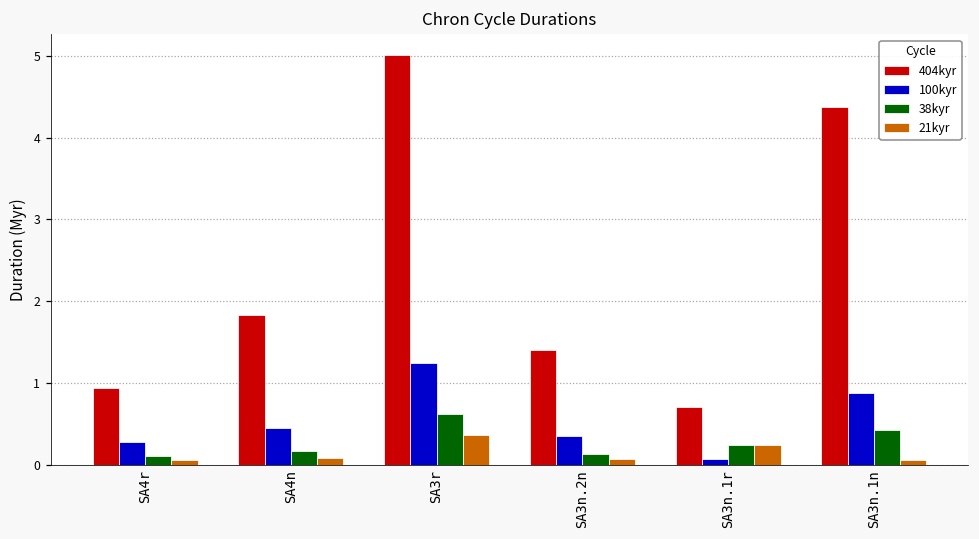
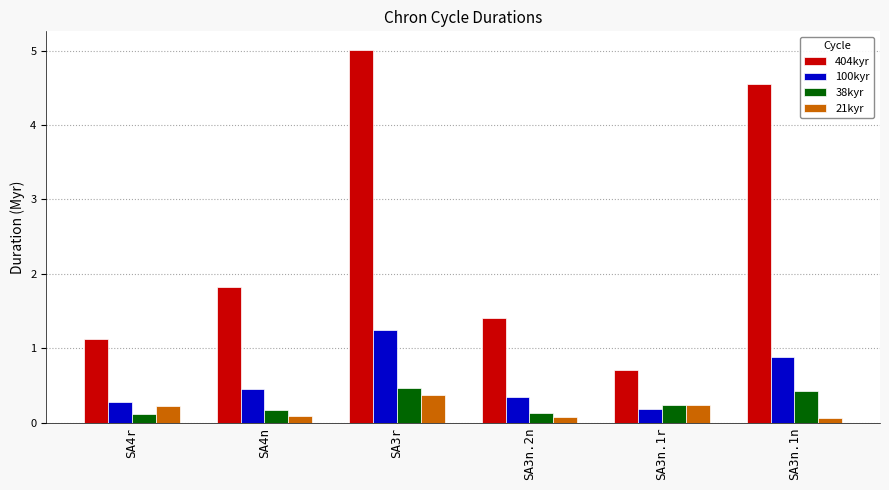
404kyr, SA4r: 0.9 -> 1.1
21kyr, SA4r: 0.1 -> 0.2
38kyr, SA3r: 0.6 -> 0.5
100kyr, SA3n.1r: 0.1 -> 0.2
404kyr, SA3n.1n: 4.4 -> 4.6
